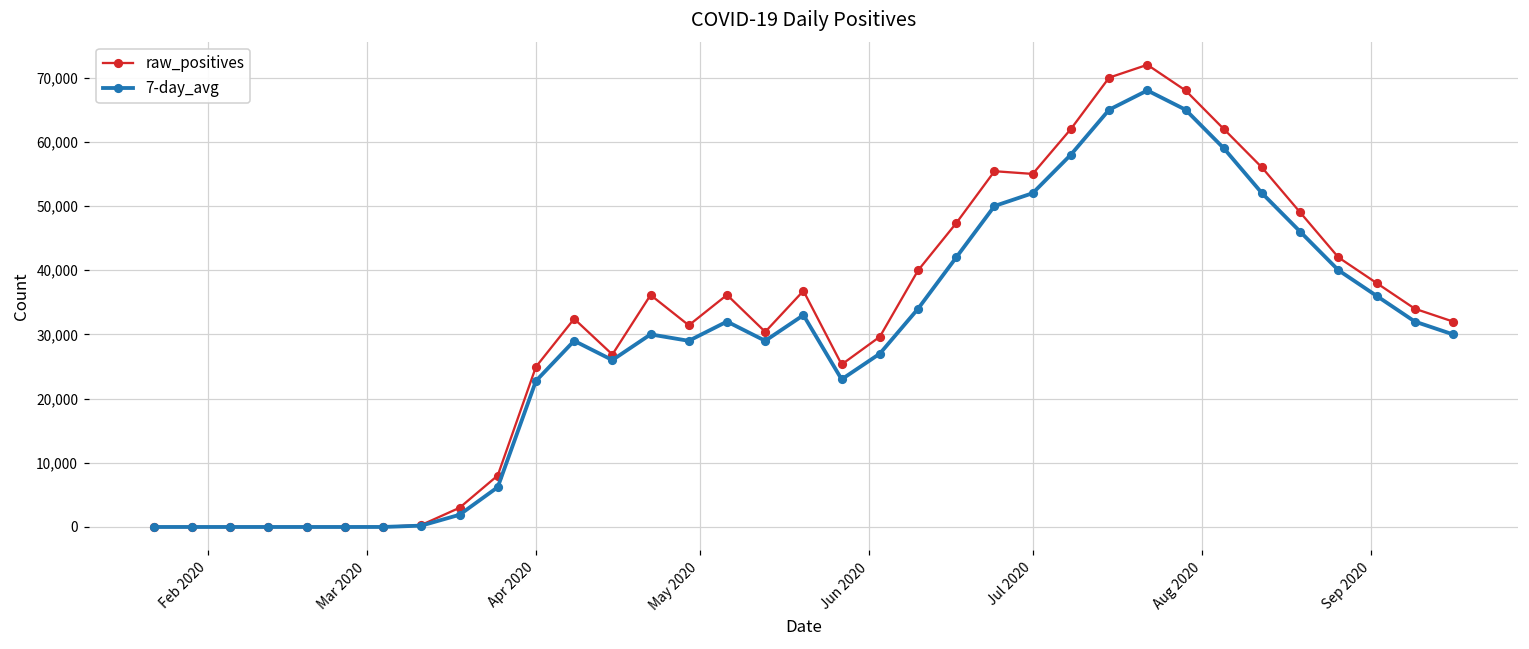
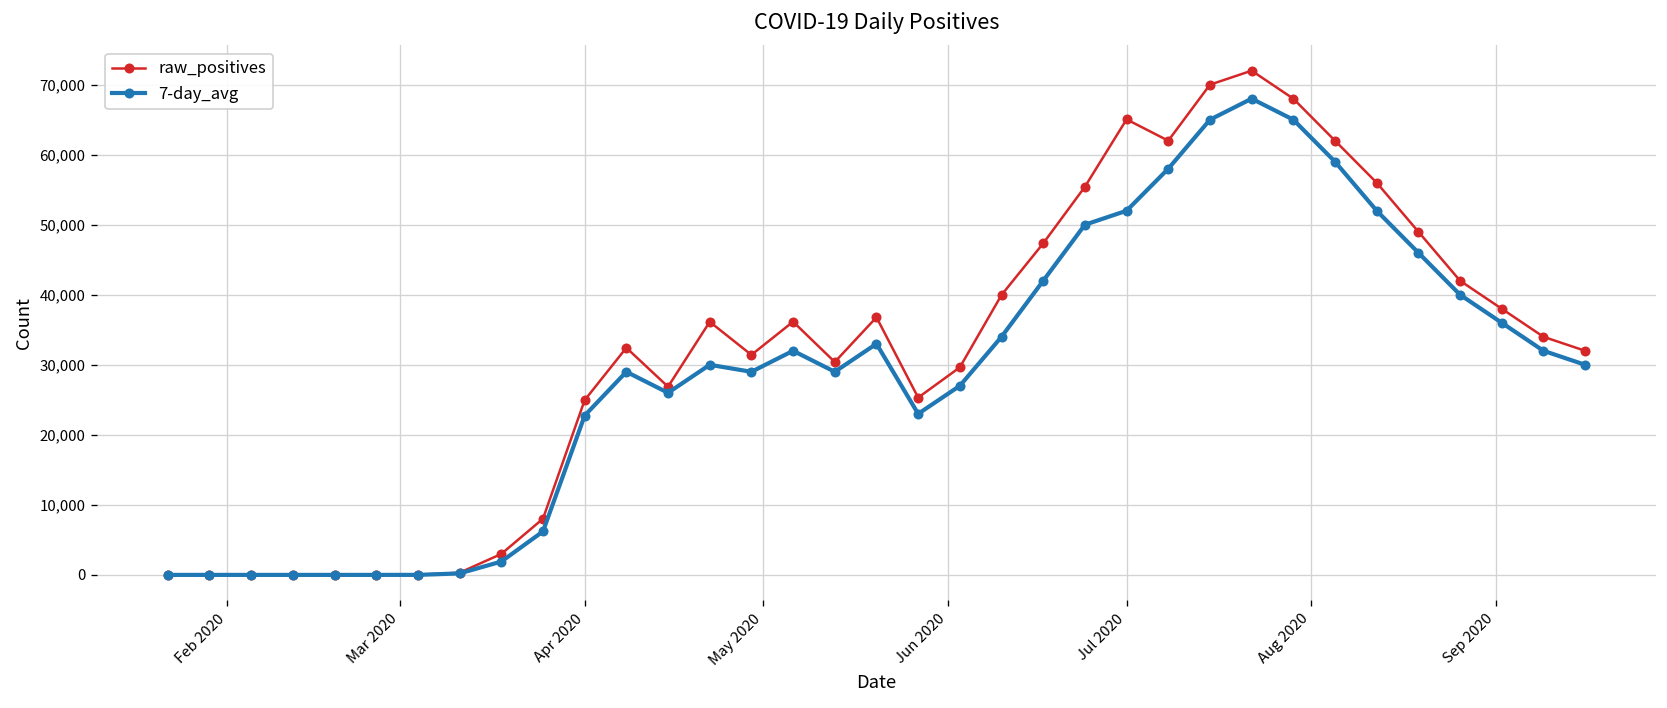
raw_positives, Jul 2020: 55,000 -> 65,000
